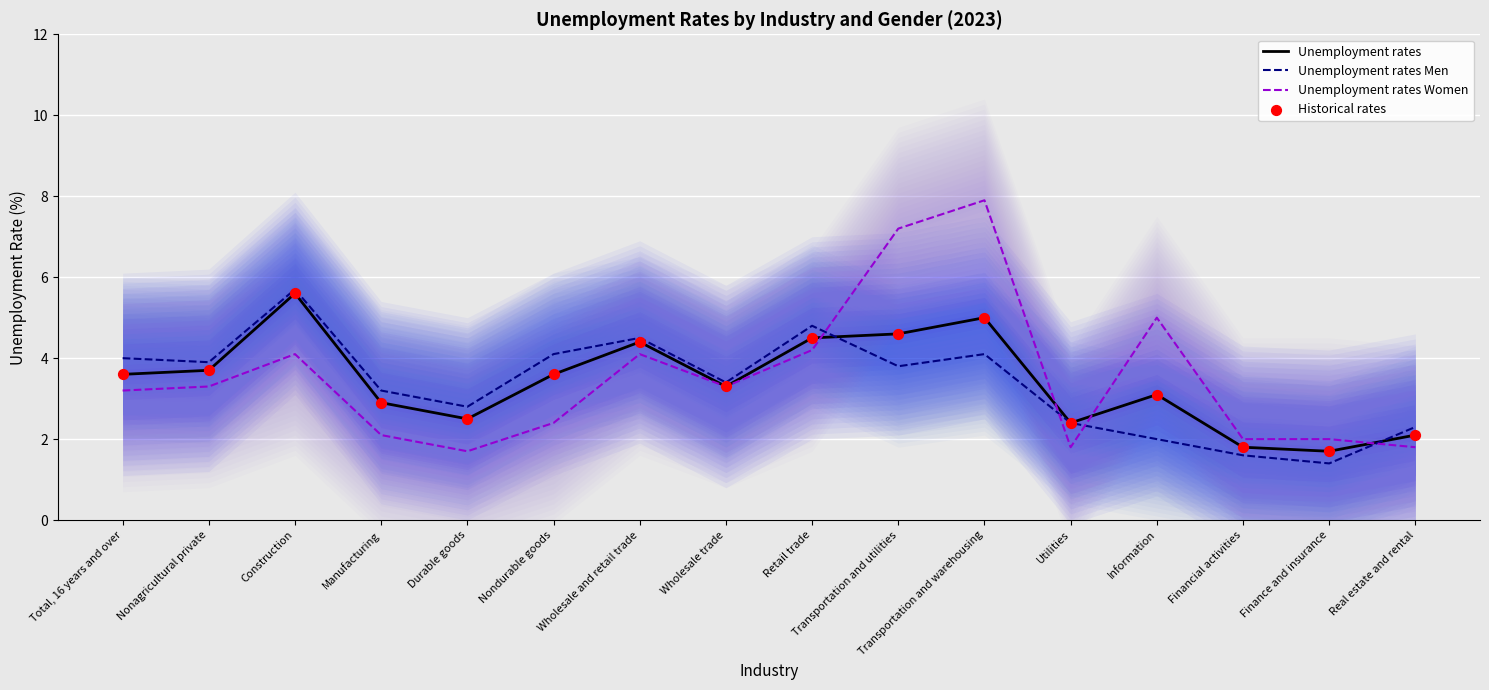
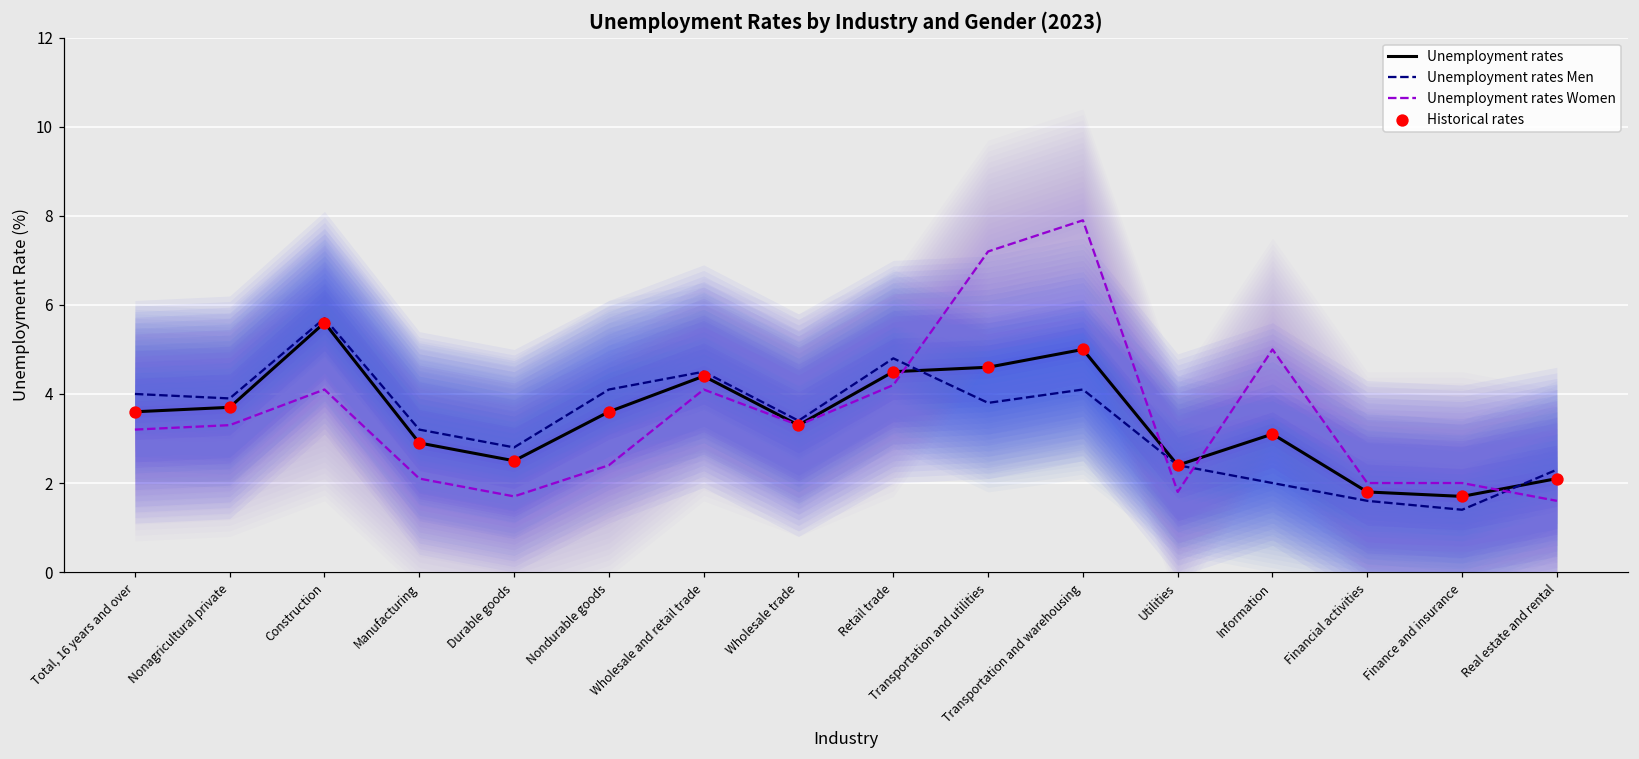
Unemployment rates Women, Real estate and rental: 1.8 -> 1.6
